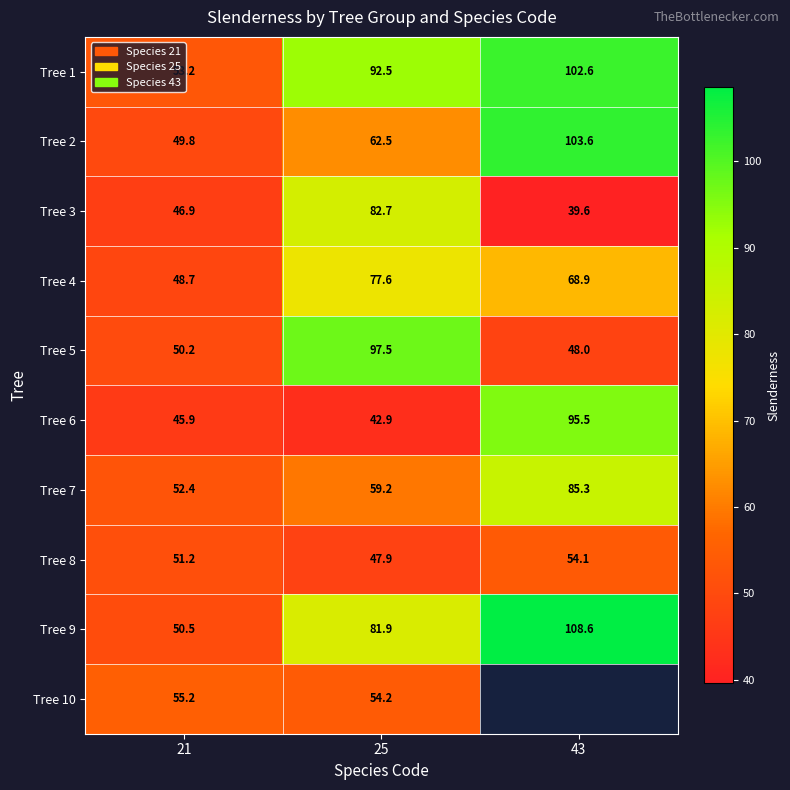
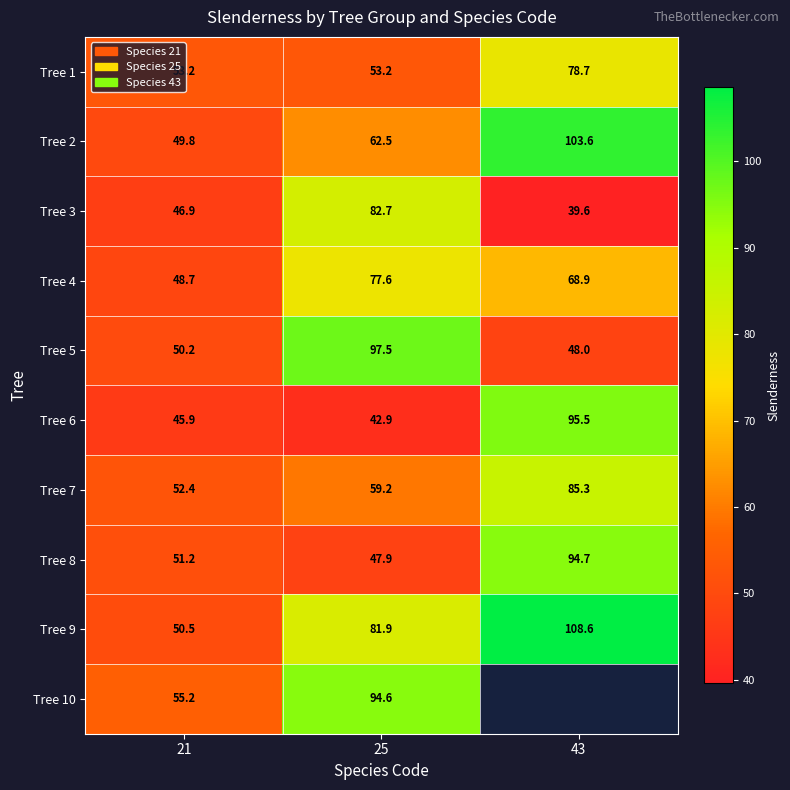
Tree 1, 25: 92.5 -> 53.2
Tree 1, 43: 102.6 -> 78.7
Tree 8, 43: 54.1 -> 94.7
Tree 10, 25: 54.2 -> 94.6
